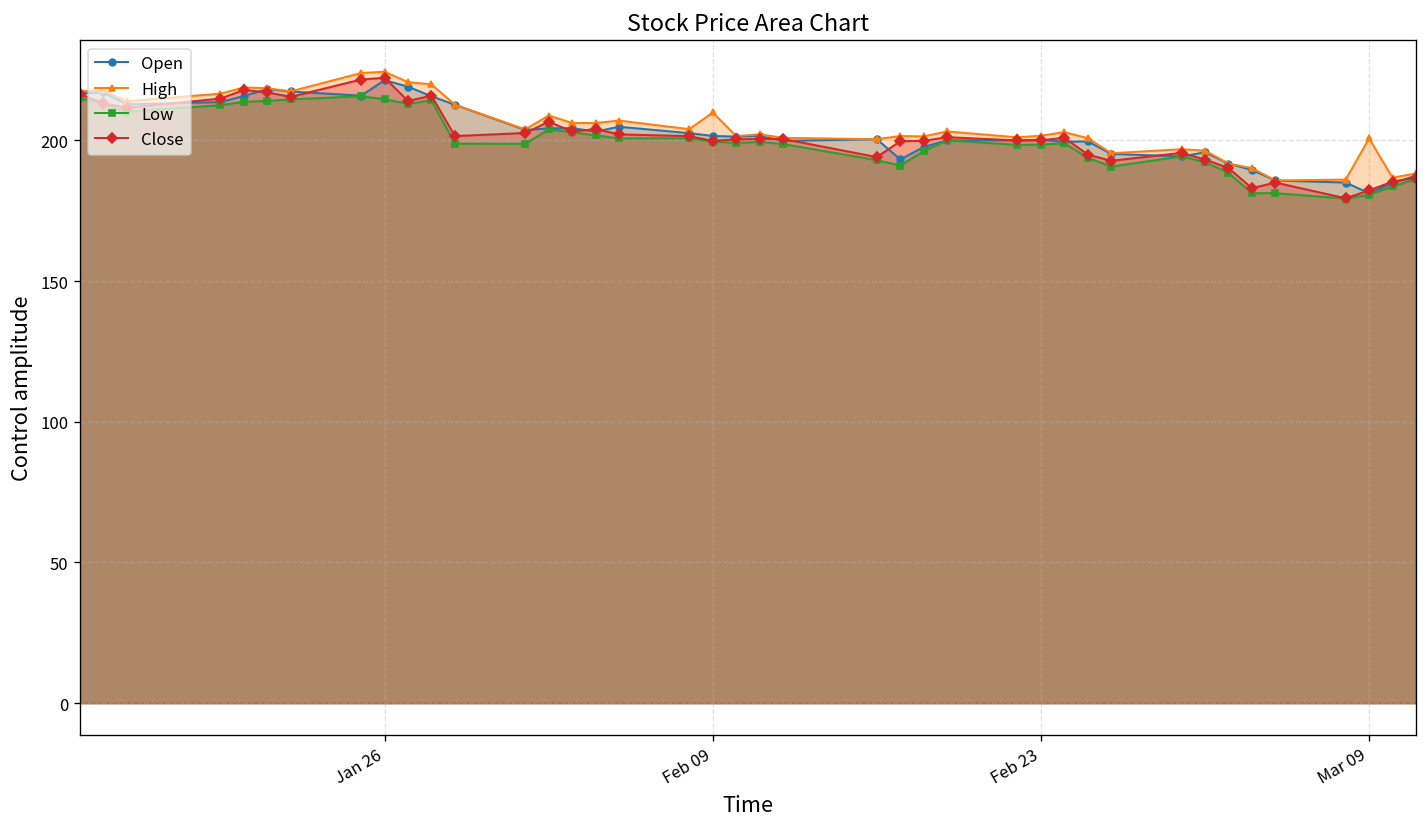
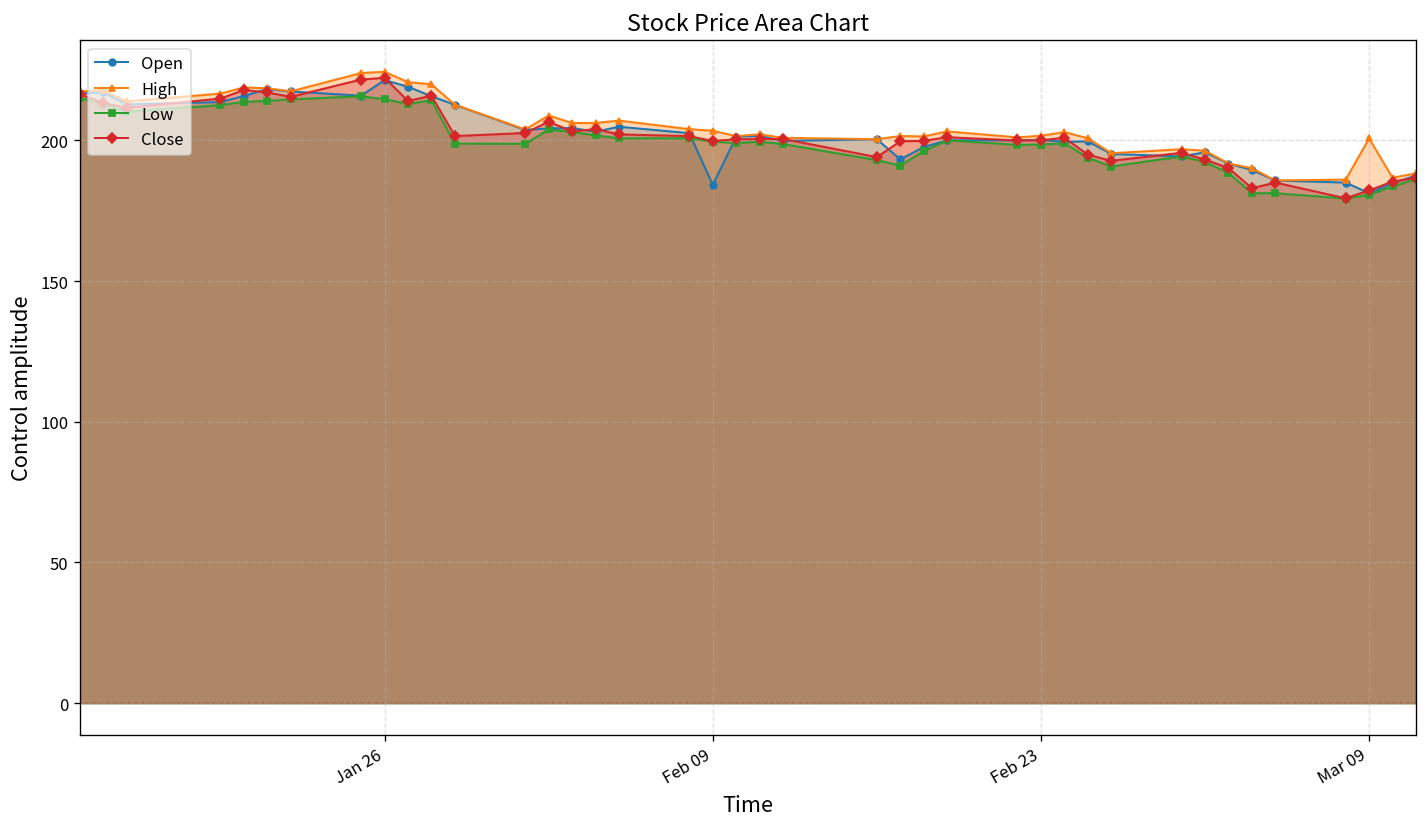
Open, Feb 09: 202 -> 184
High, Feb 09: 210 -> 203
